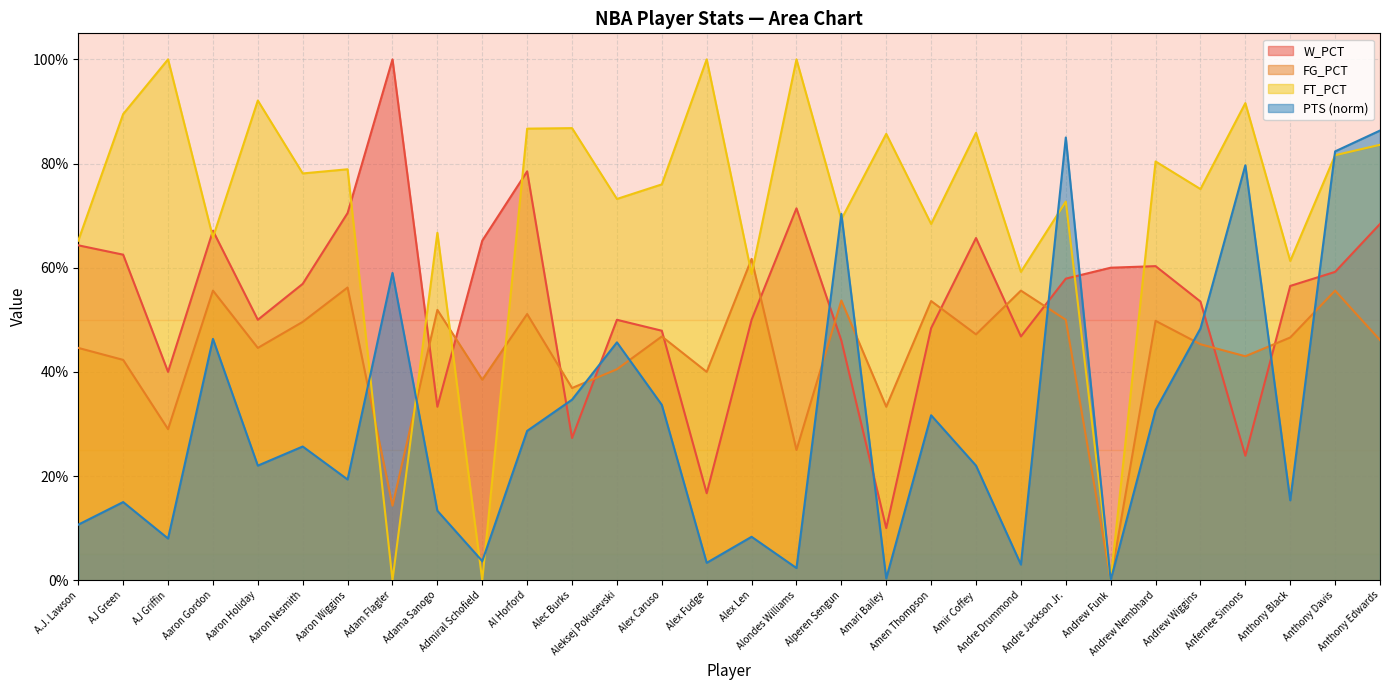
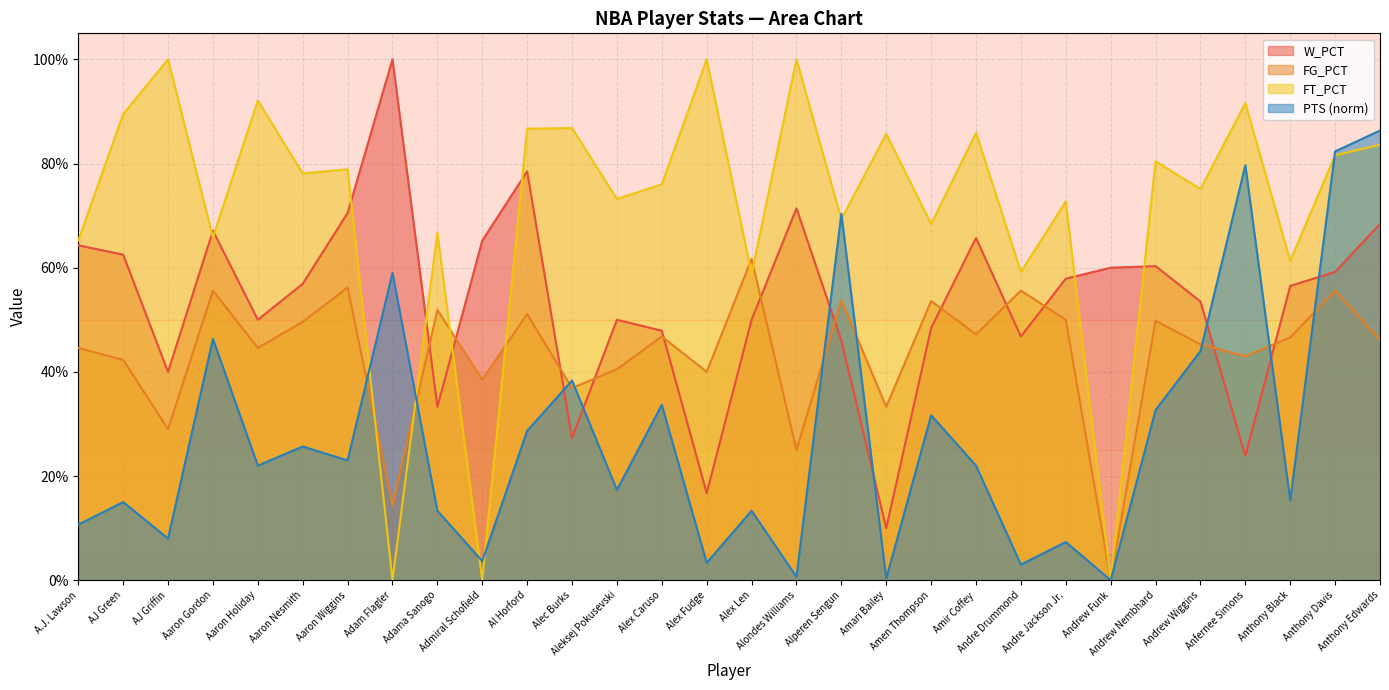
PTS (norm), Aaron Wiggins: 19% -> 23%
PTS (norm), Alec Burks: 35% -> 38%
PTS (norm), Aleksej Pokusevski: 46% -> 17%
PTS (norm), Alex Len: 8% -> 13%
PTS (norm), Alondes Williams: 2% -> 1%
PTS (norm), Andre Jackson Jr.: 85% -> 7%
PTS (norm), Andrew Wiggins: 48% -> 44%
